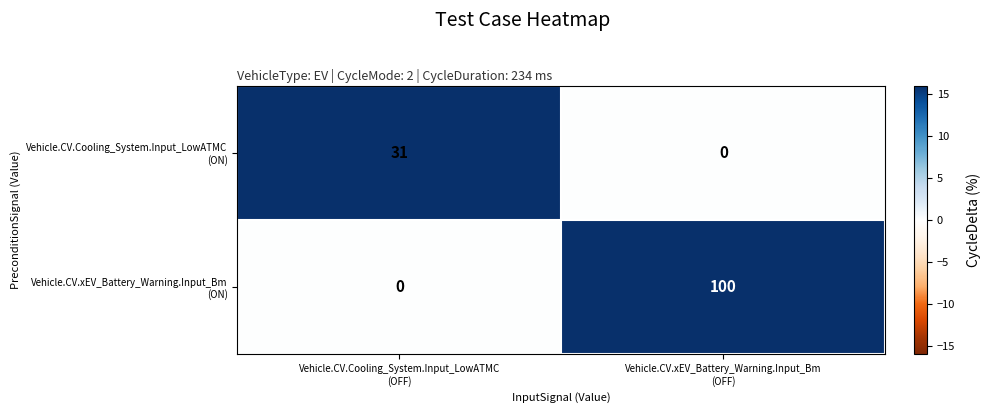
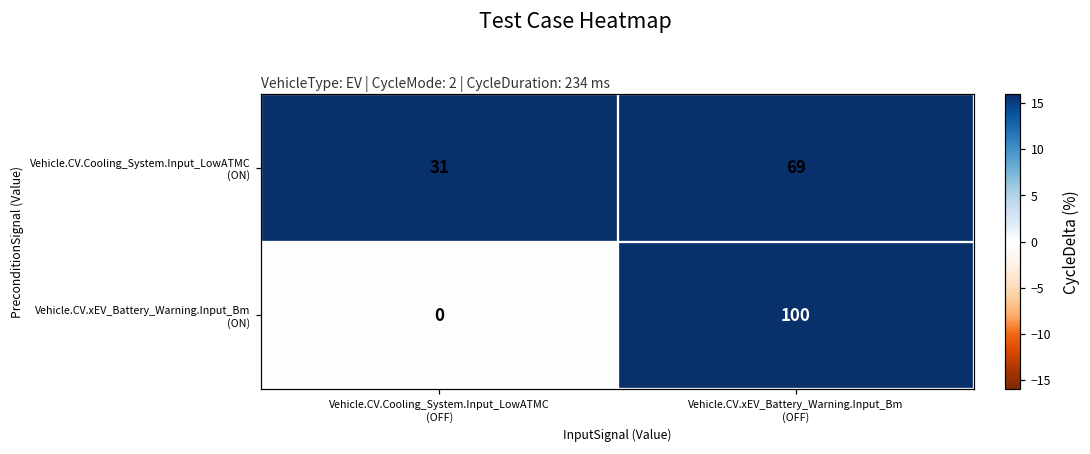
Vehicle.CV.Cooling_System.Input_LowATMC (ON), Vehicle.CV.xEV_Battery_Warning.Input_Bm (OFF): 0 -> 69
